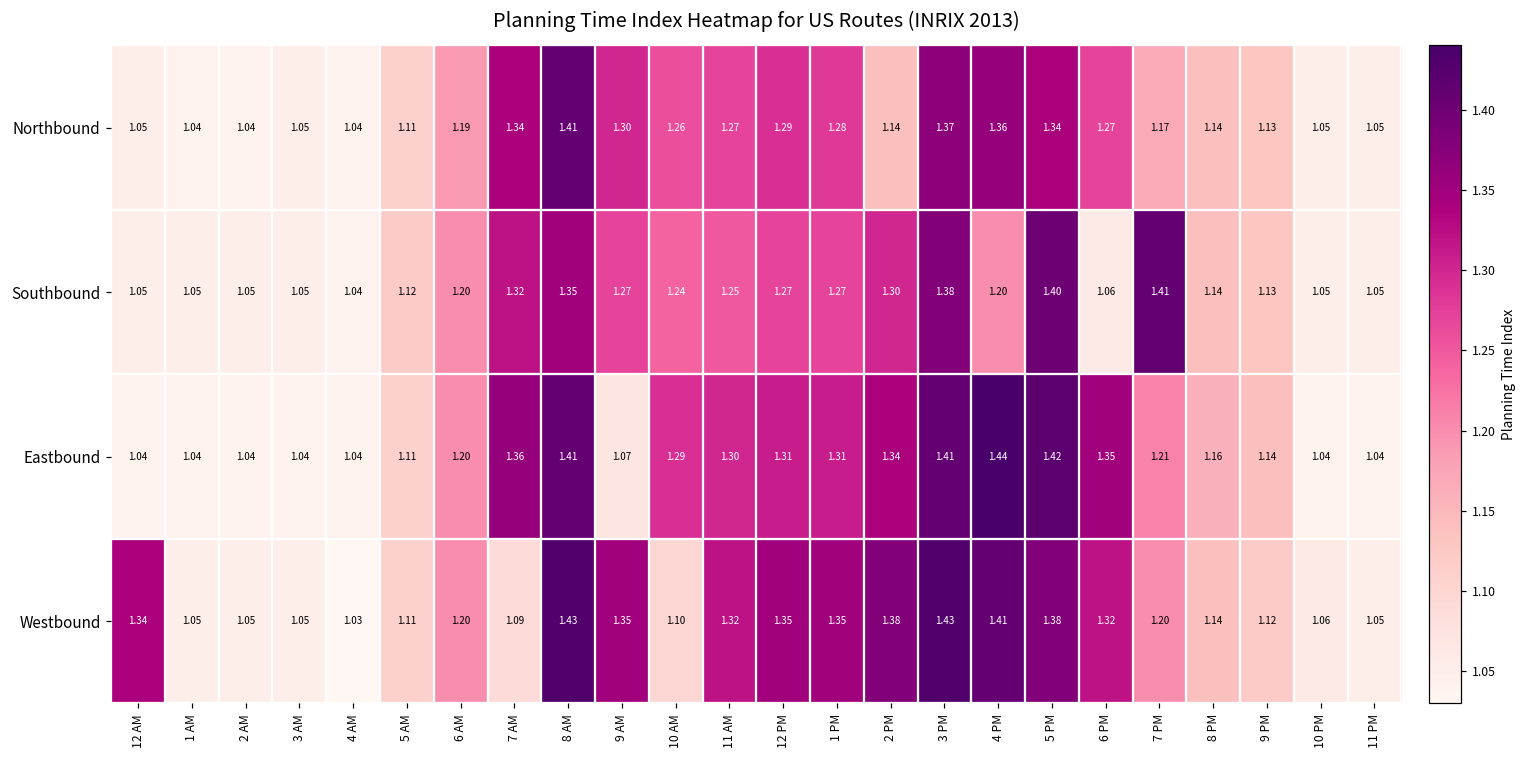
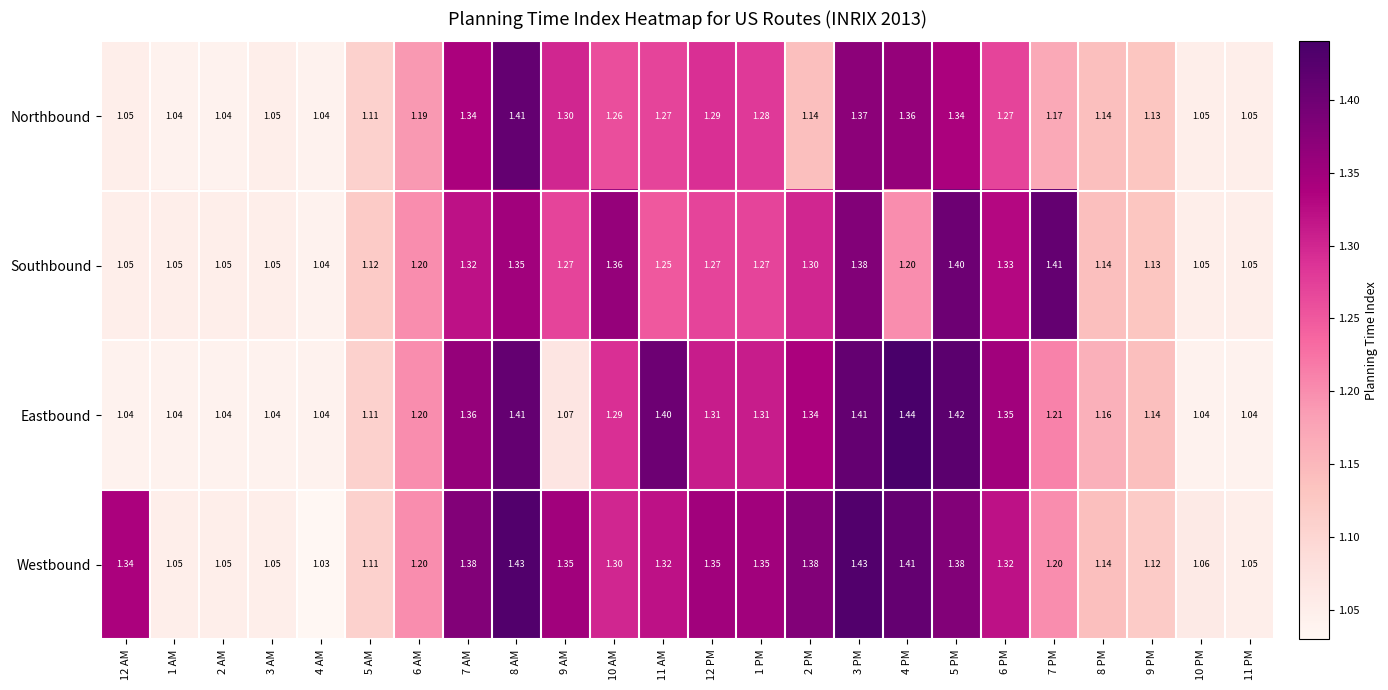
Southbound, 10 AM: 1.24 -> 1.36
Southbound, 6 PM: 1.06 -> 1.33
Eastbound, 11 AM: 1.30 -> 1.40
Westbound, 7 AM: 1.09 -> 1.38
Westbound, 10 AM: 1.10 -> 1.30
